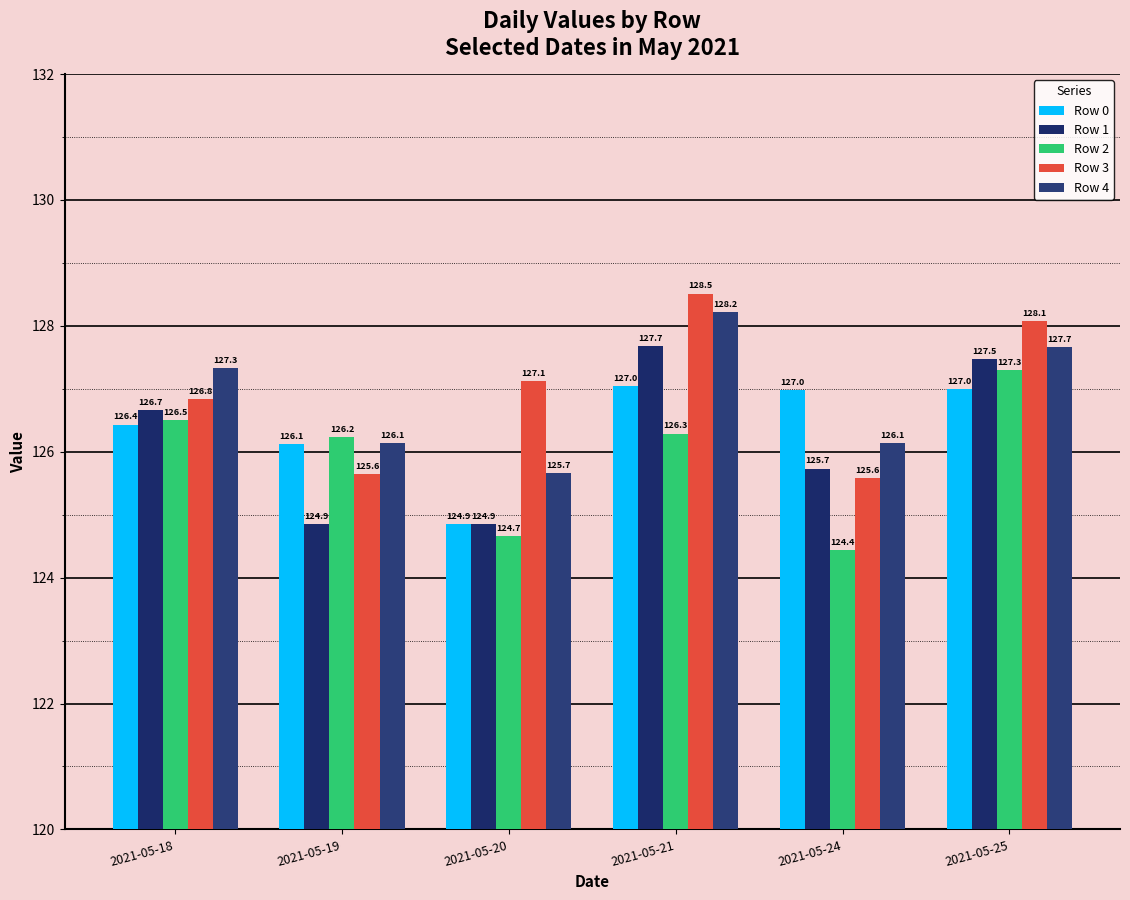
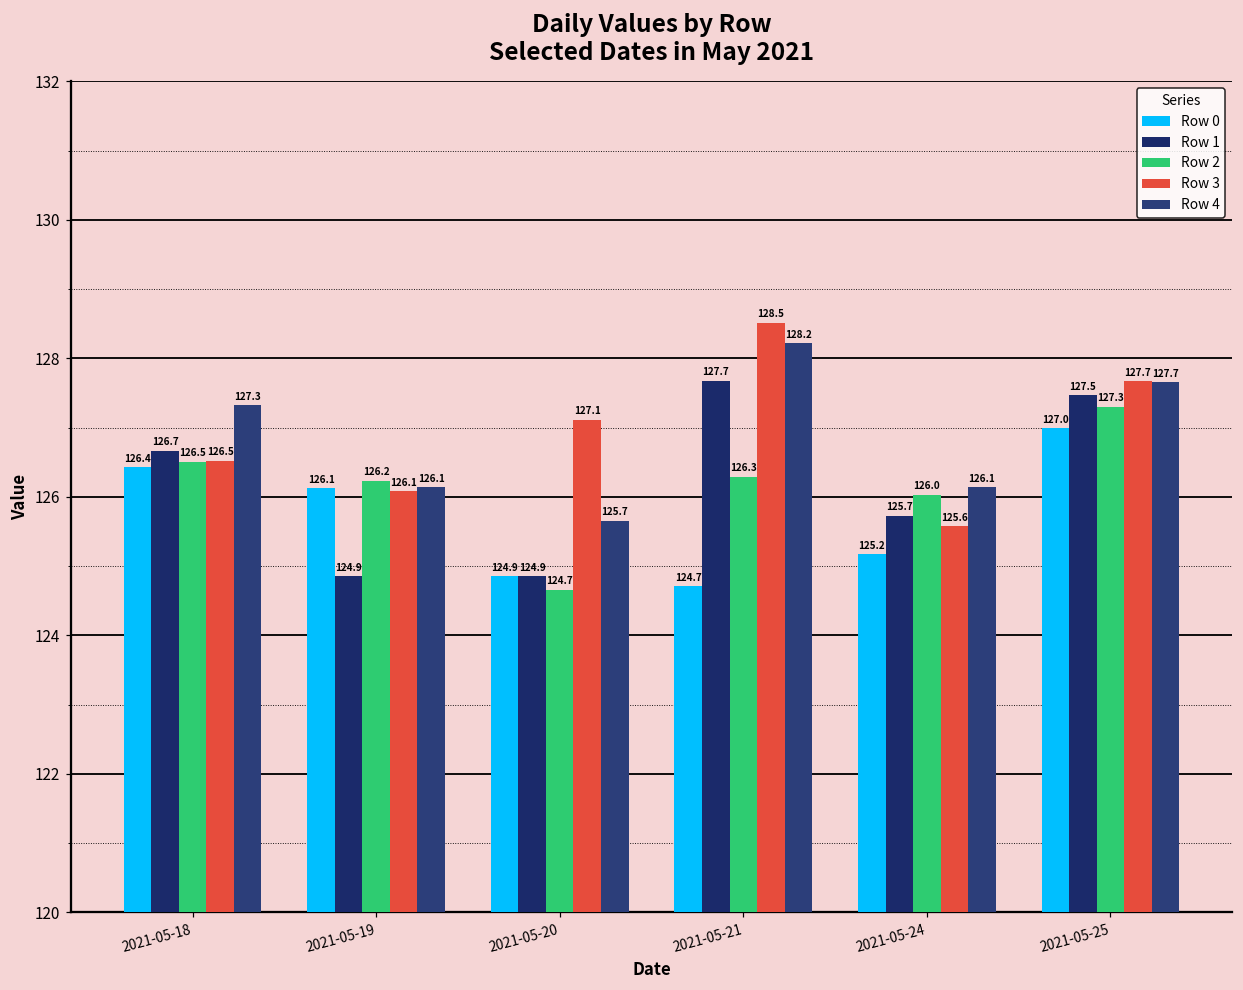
Row 3, 2021-05-18: 126.8 -> 126.5
Row 3, 2021-05-19: 125.6 -> 126.1
Row 0, 2021-05-21: 127.0 -> 124.7
Row 0, 2021-05-24: 127.0 -> 125.2
Row 2, 2021-05-24: 124.4 -> 126.0
Row 3, 2021-05-25: 128.1 -> 127.7
